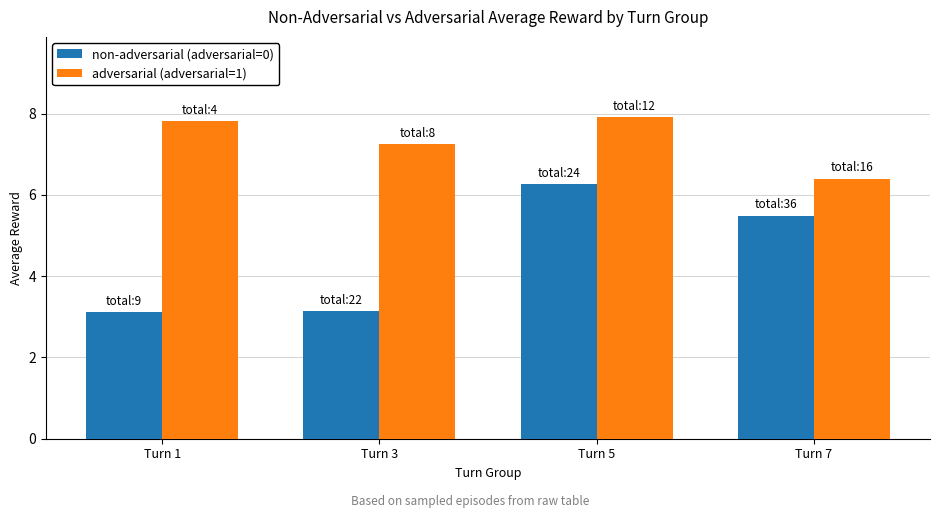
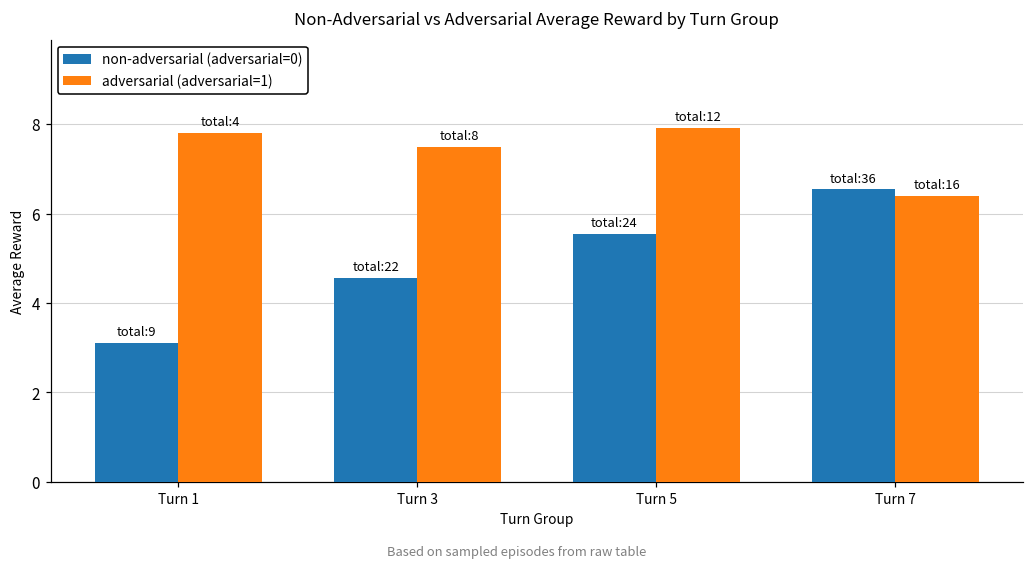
non-adversarial (adversarial=0), Turn 3: 3.1 -> 4.6
adversarial (adversarial=1), Turn 3: 7.3 -> 7.5
non-adversarial (adversarial=0), Turn 5: 6.3 -> 5.6
non-adversarial (adversarial=0), Turn 7: 5.5 -> 6.5
